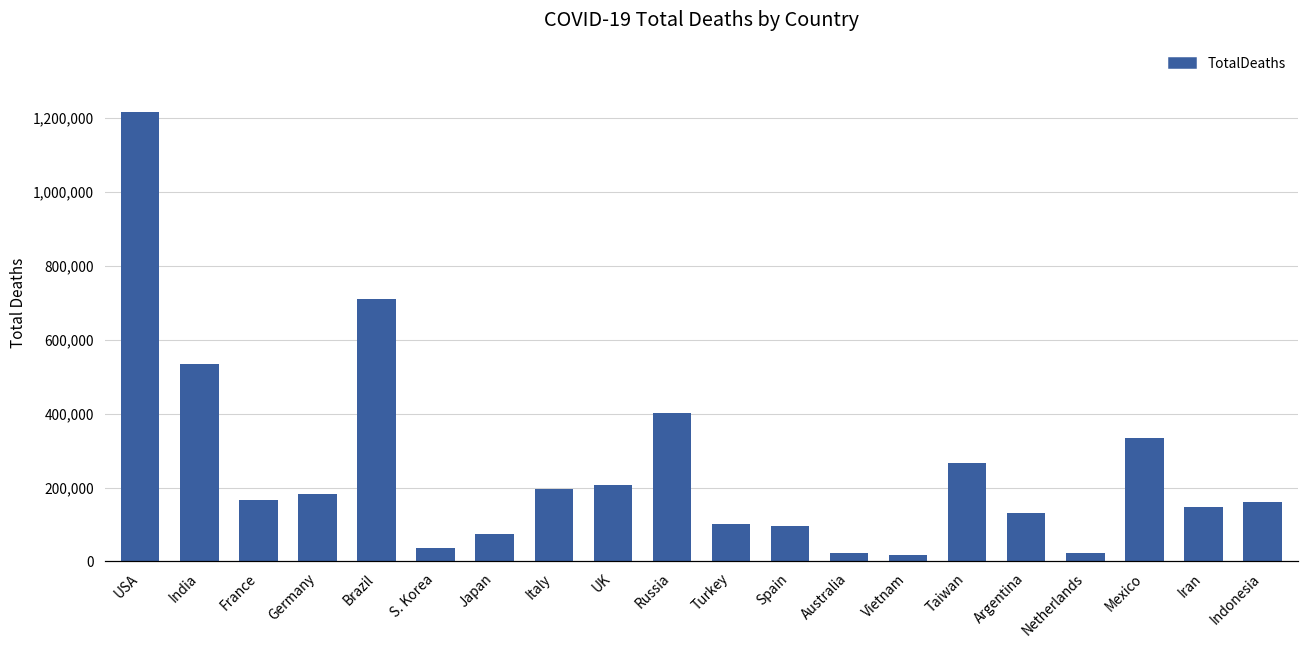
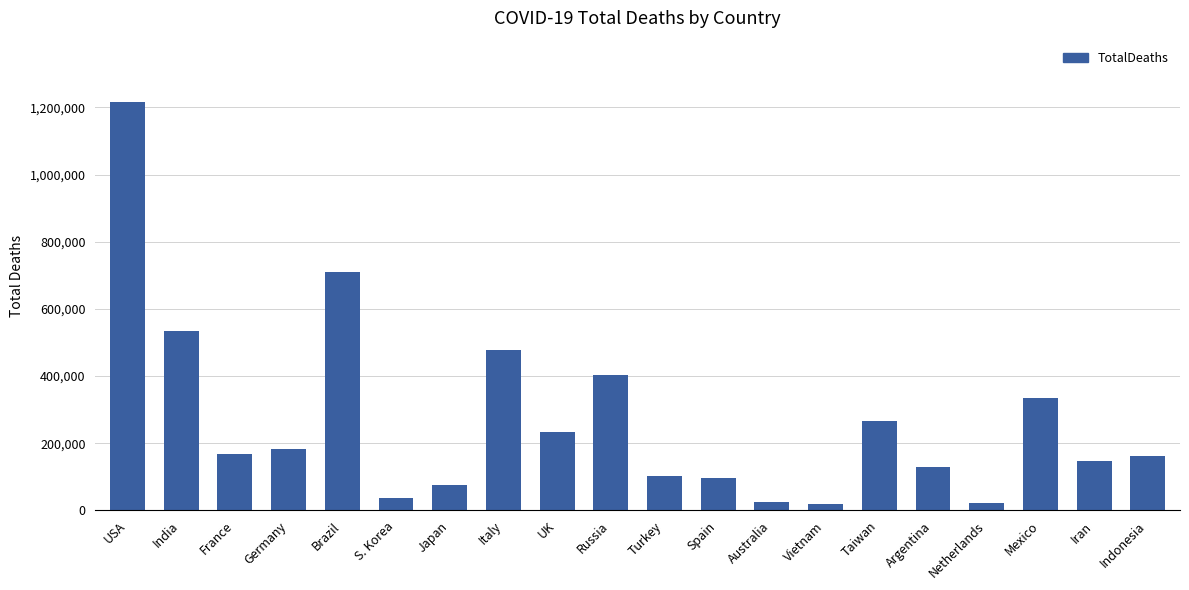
Italy: 200,000 -> 480,000
UK: 210,000 -> 230,000
